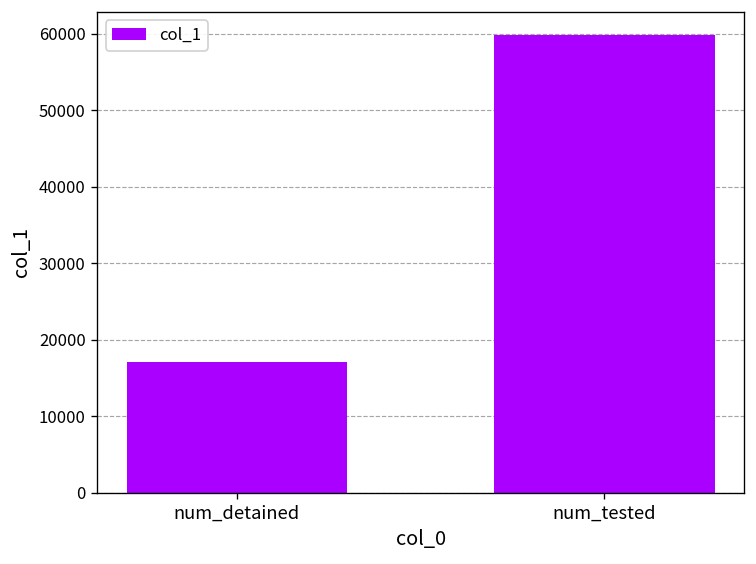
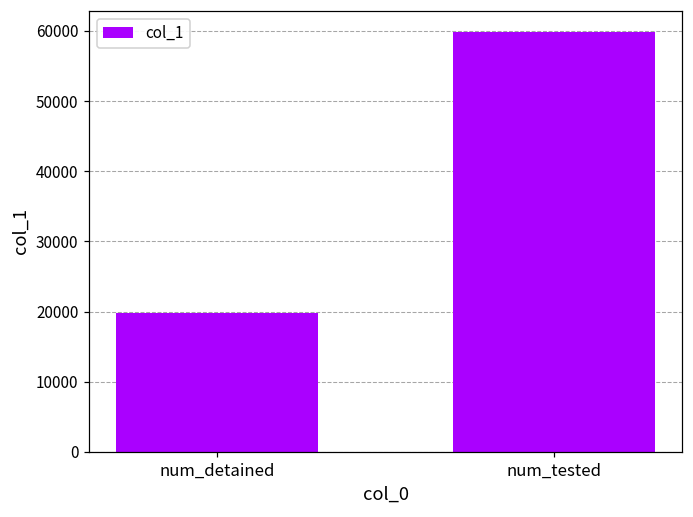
num_detained: 17000 -> 20000
